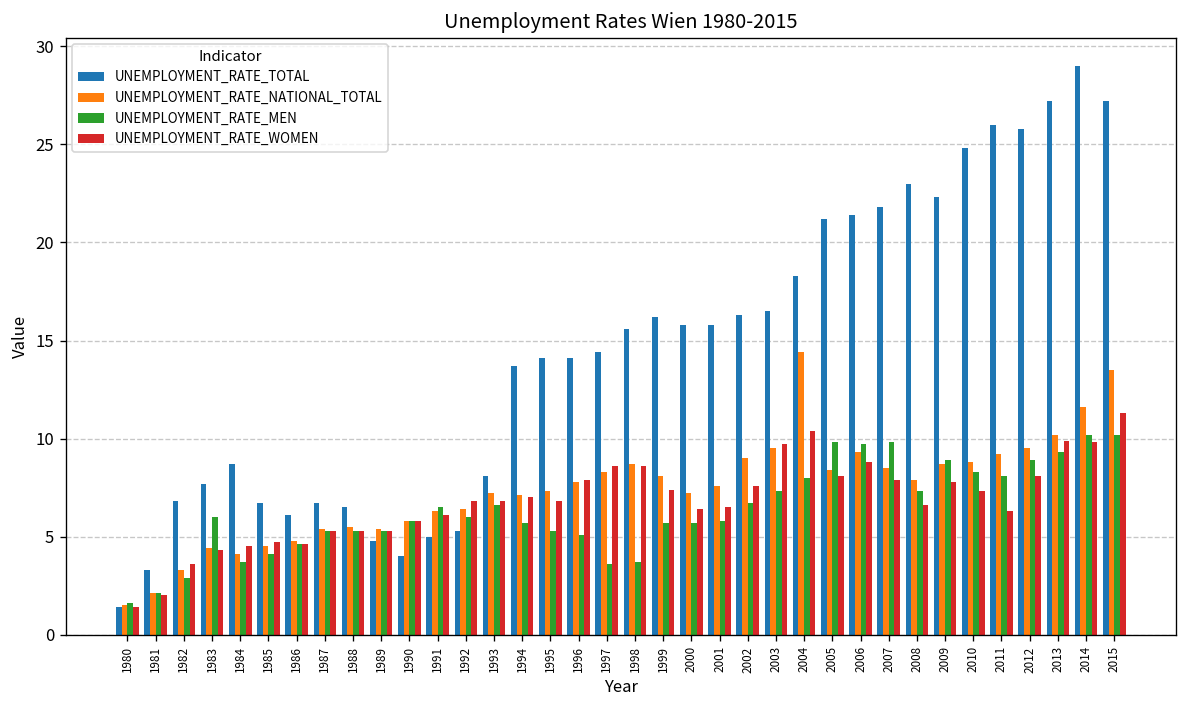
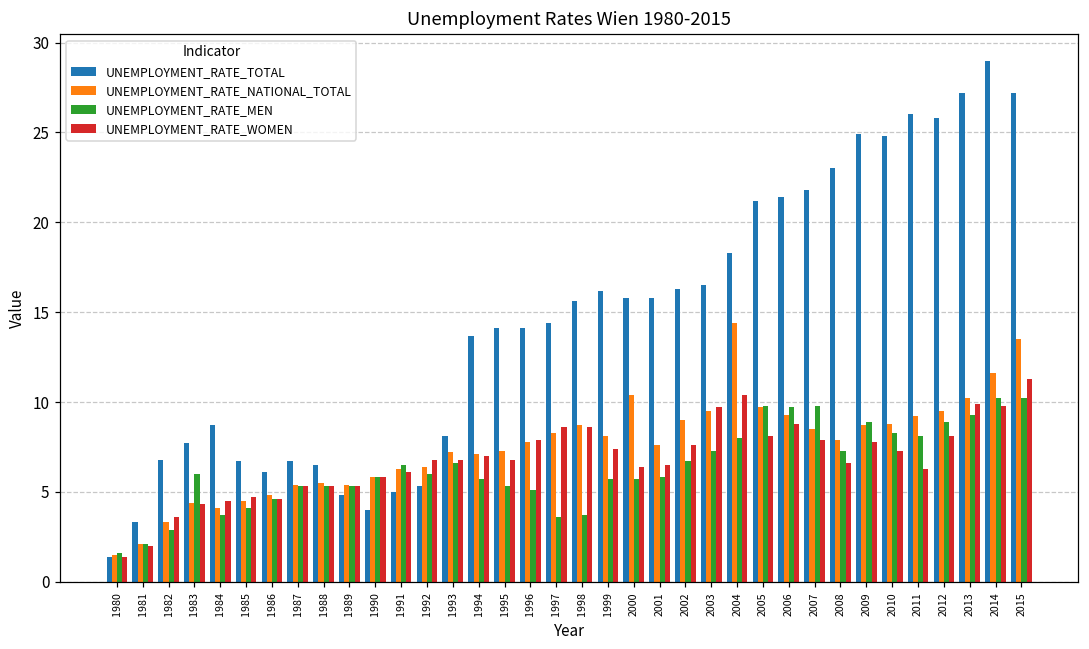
UNEMPLOYMENT_RATE_NATIONAL_TOTAL, 2000: 7.2 -> 10.4
UNEMPLOYMENT_RATE_NATIONAL_TOTAL, 2005: 8.4 -> 9.7
UNEMPLOYMENT_RATE_TOTAL, 2009: 22.3 -> 24.9
